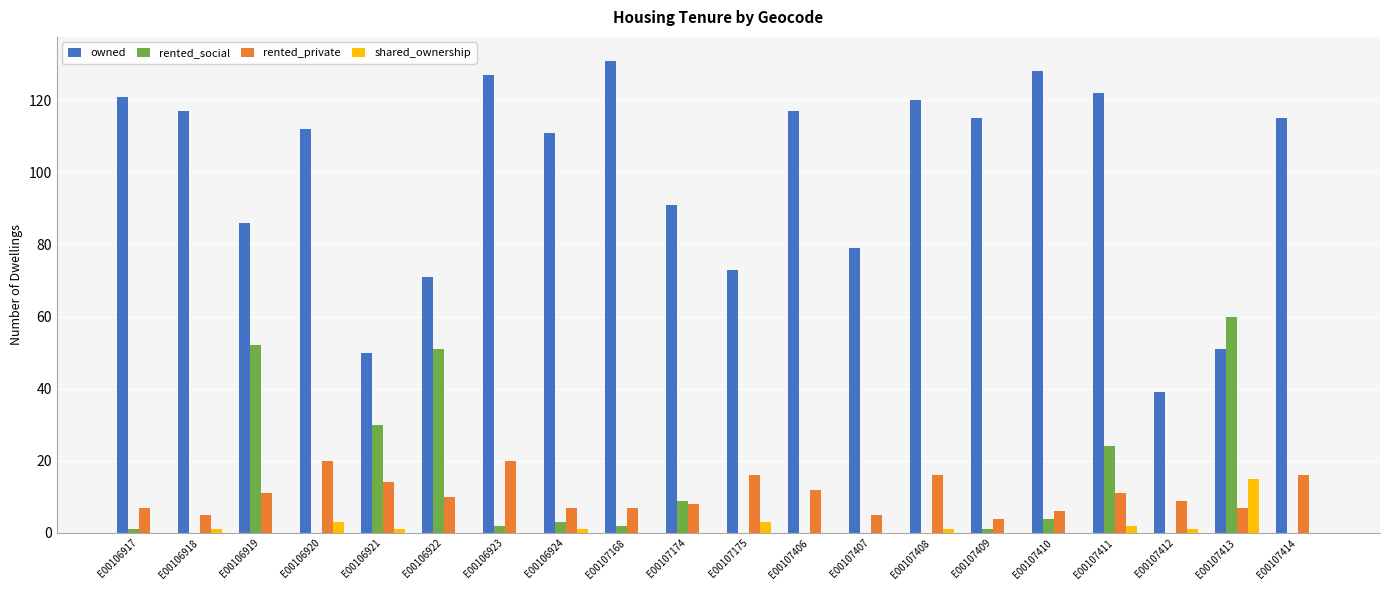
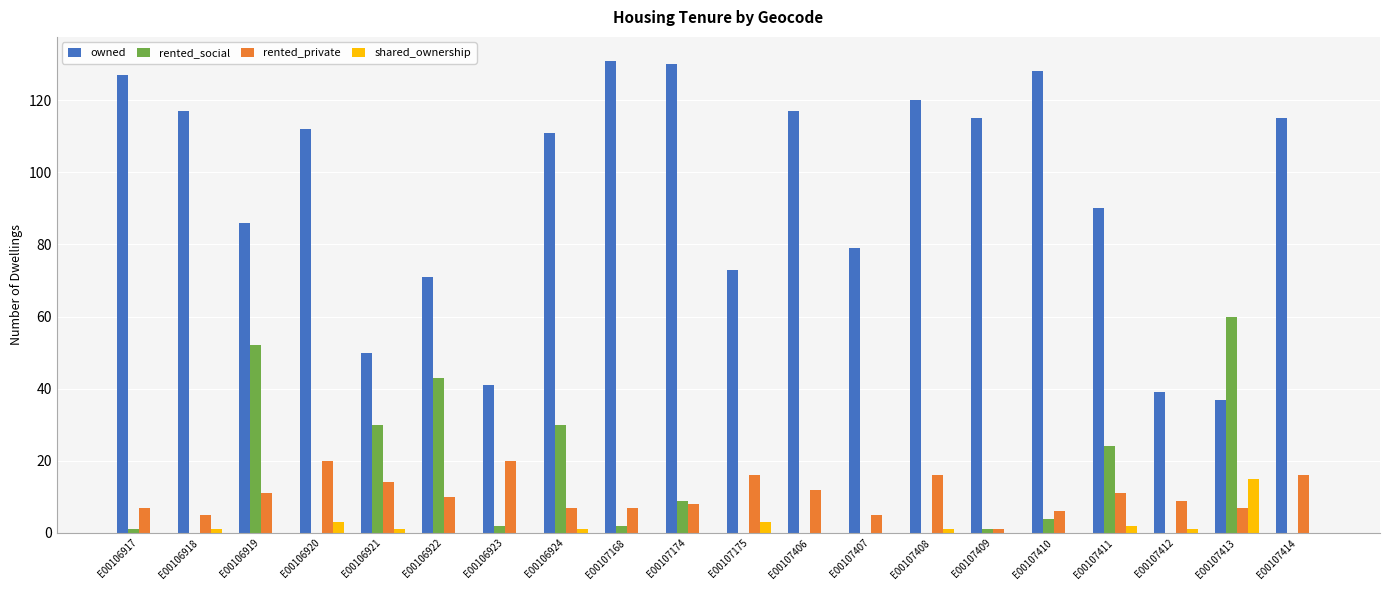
owned, E00106917: 121 -> 127
rented_social, E00106922: 51 -> 43
owned, E00106923: 127 -> 41
rented_social, E00106924: 3 -> 30
owned, E00107174: 91 -> 130
rented_private, E00107409: 4 -> 1
owned, E00107411: 122 -> 90
owned, E00107413: 51 -> 37
